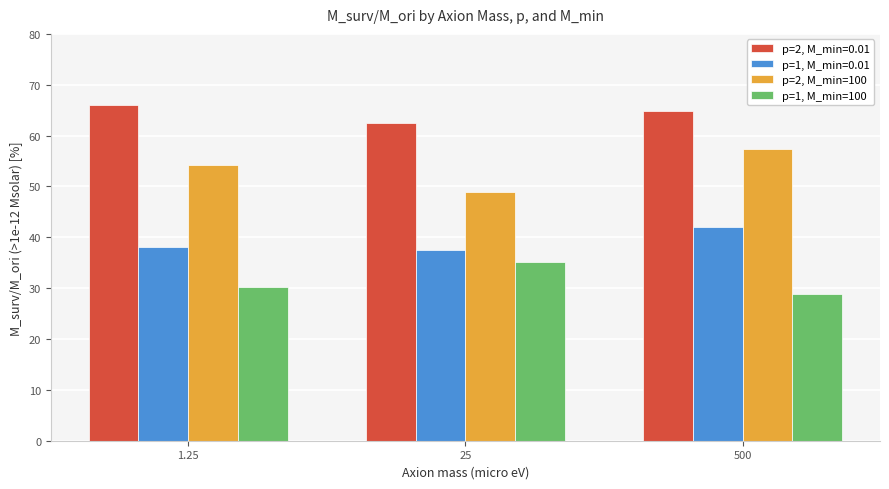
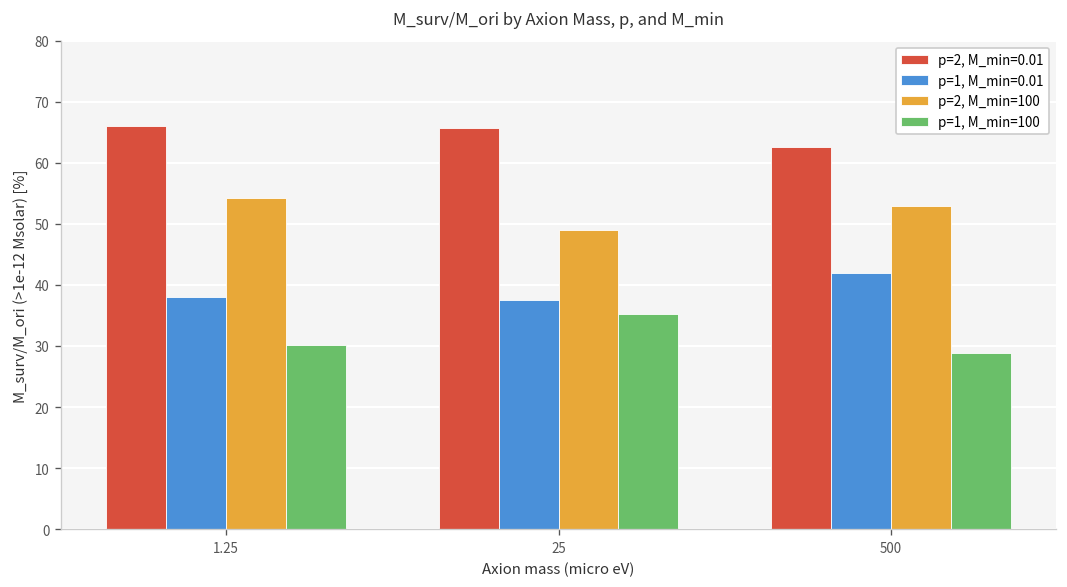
p=2, M_min=0.01, 25: 63 -> 66
p=2, M_min=0.01, 500: 65 -> 63
p=2, M_min=100, 500: 57 -> 53
